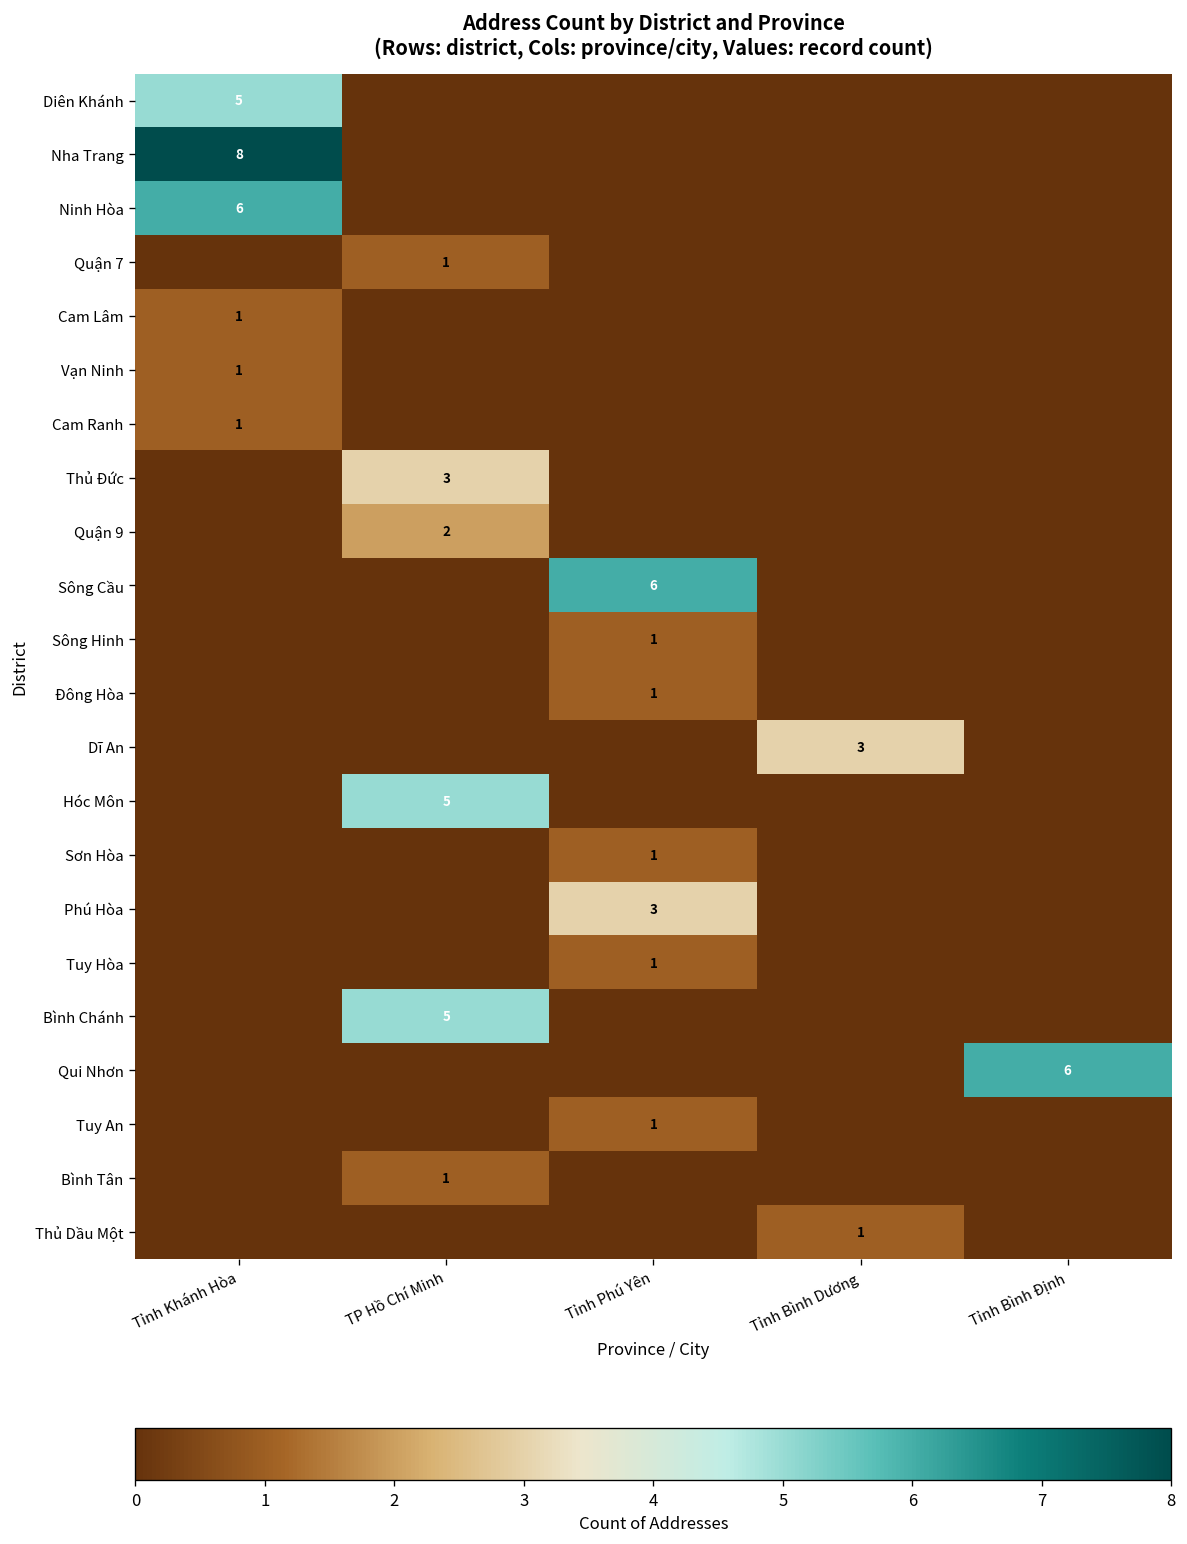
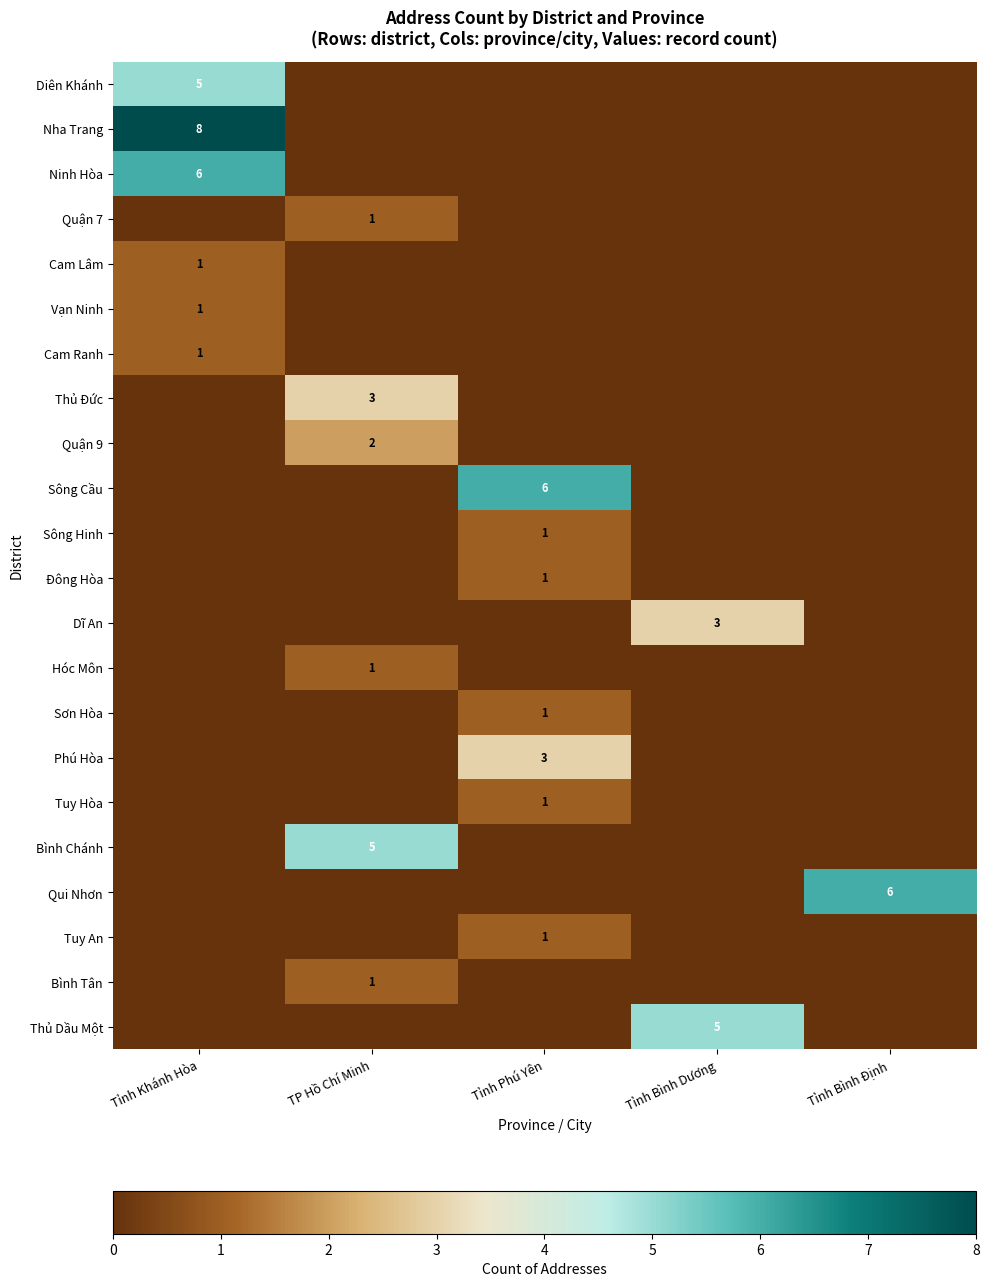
Hóc Môn, TP Hồ Chí Minh: 5 -> 1
Thủ Dầu Một, Tỉnh Bình Dương: 1 -> 5
